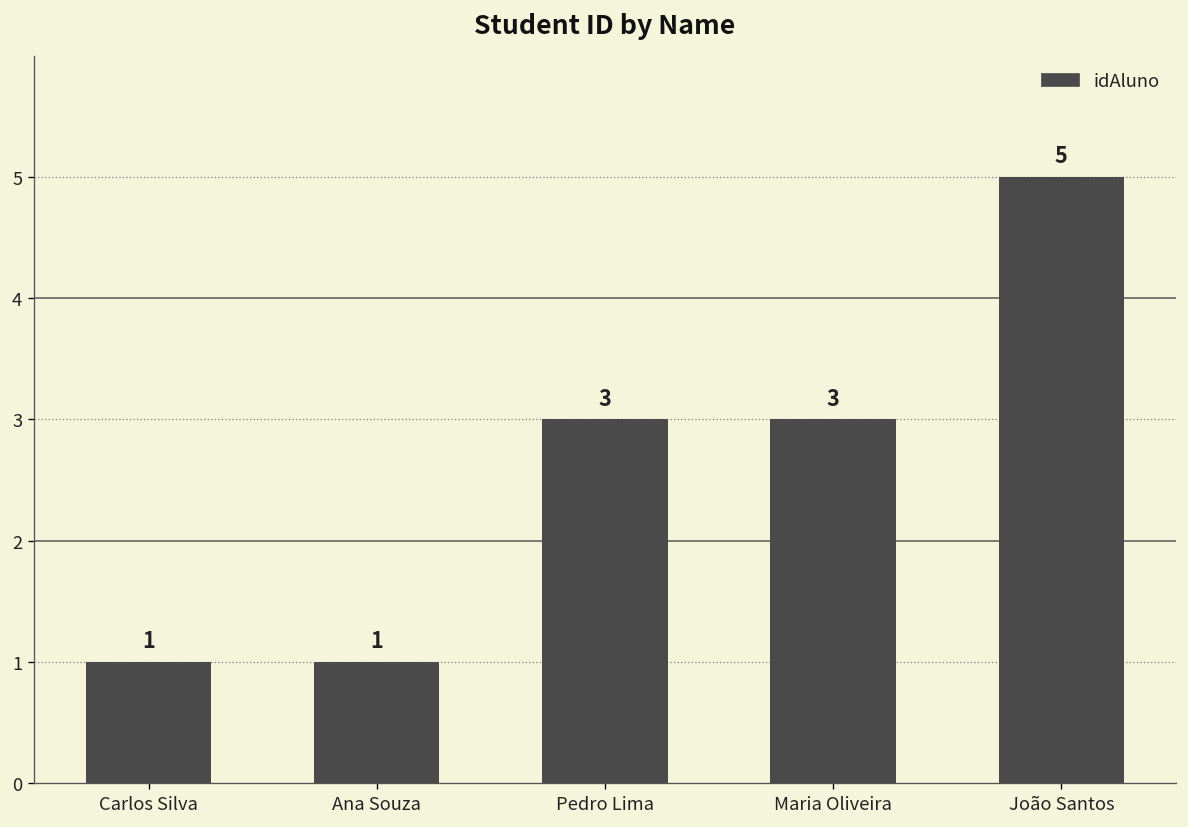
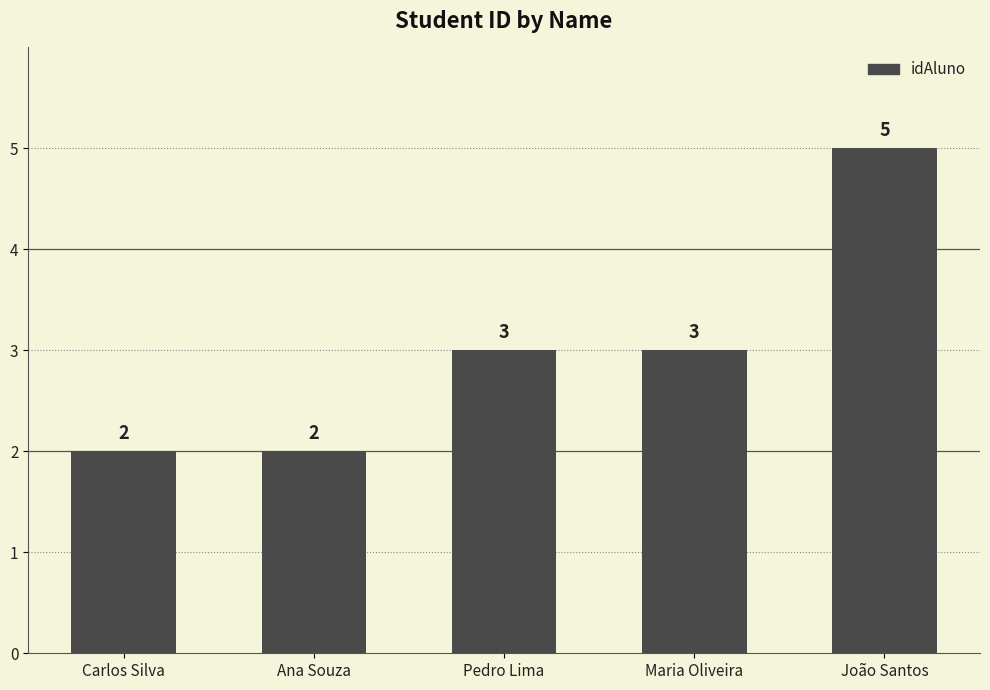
Carlos Silva: 1 -> 2
Ana Souza: 1 -> 2
